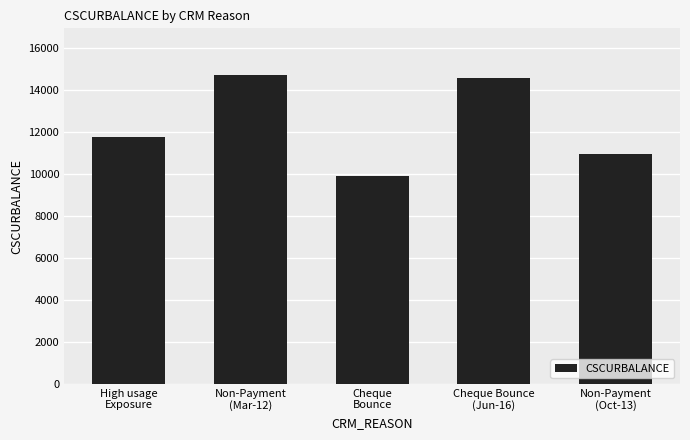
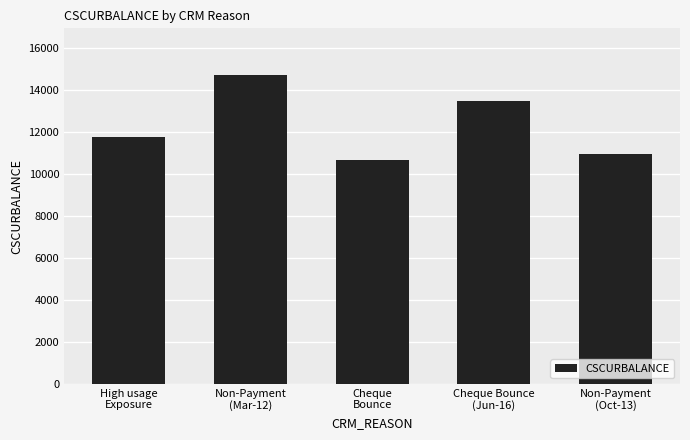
Cheque Bounce: 9900 -> 10700
Cheque Bounce (Jun-16): 14600 -> 13500
